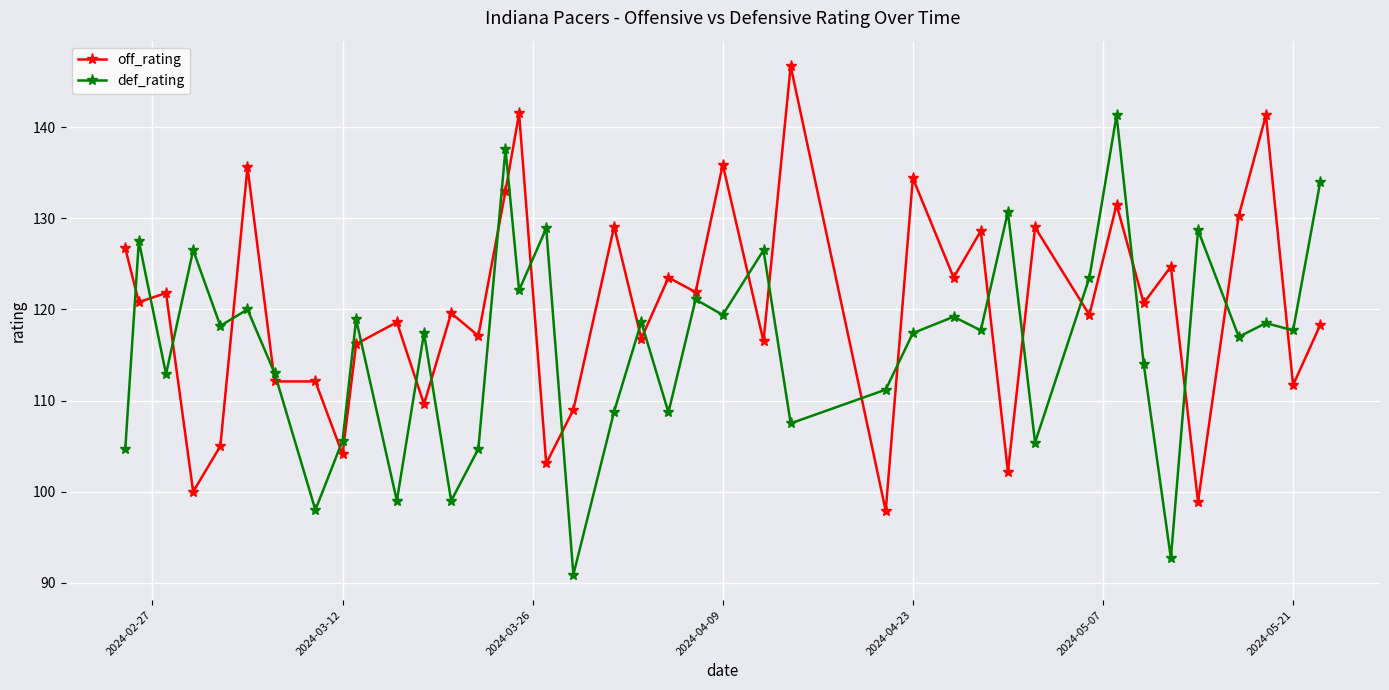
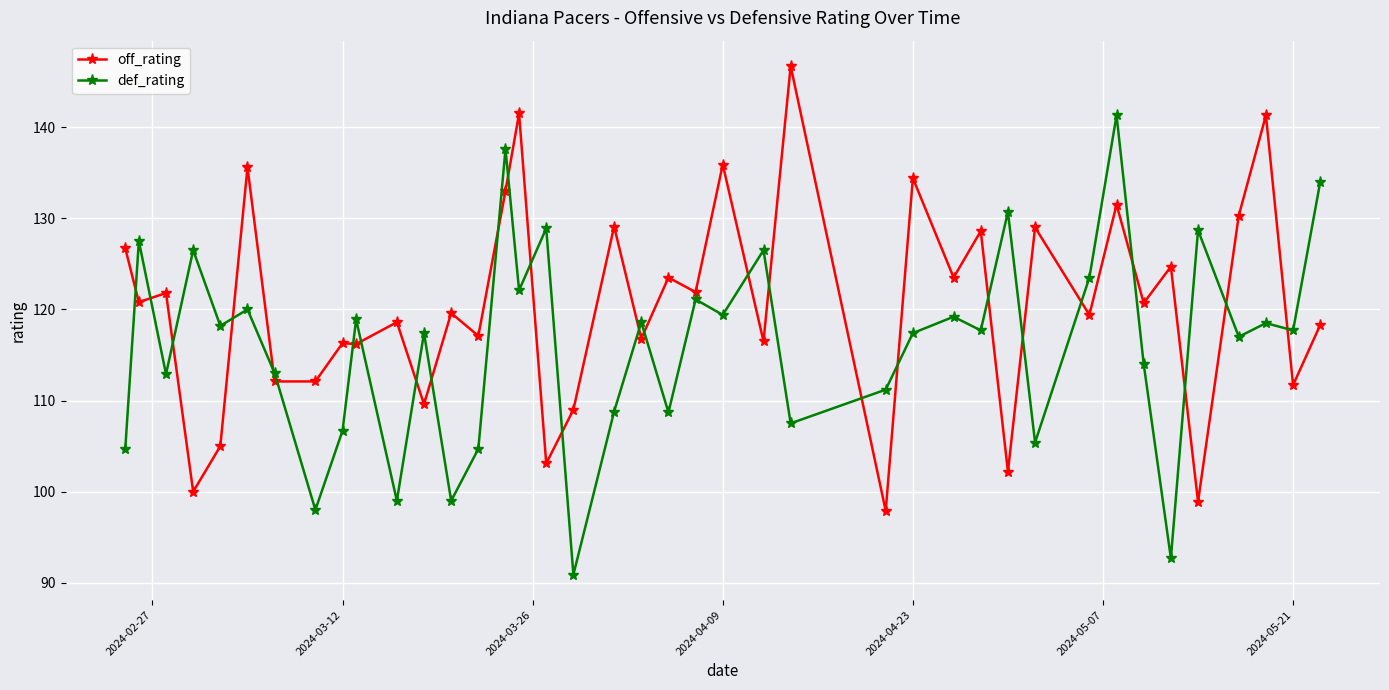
off_rating, 2024-03-12: 104 -> 116
def_rating, 2024-03-12: 106 -> 107
